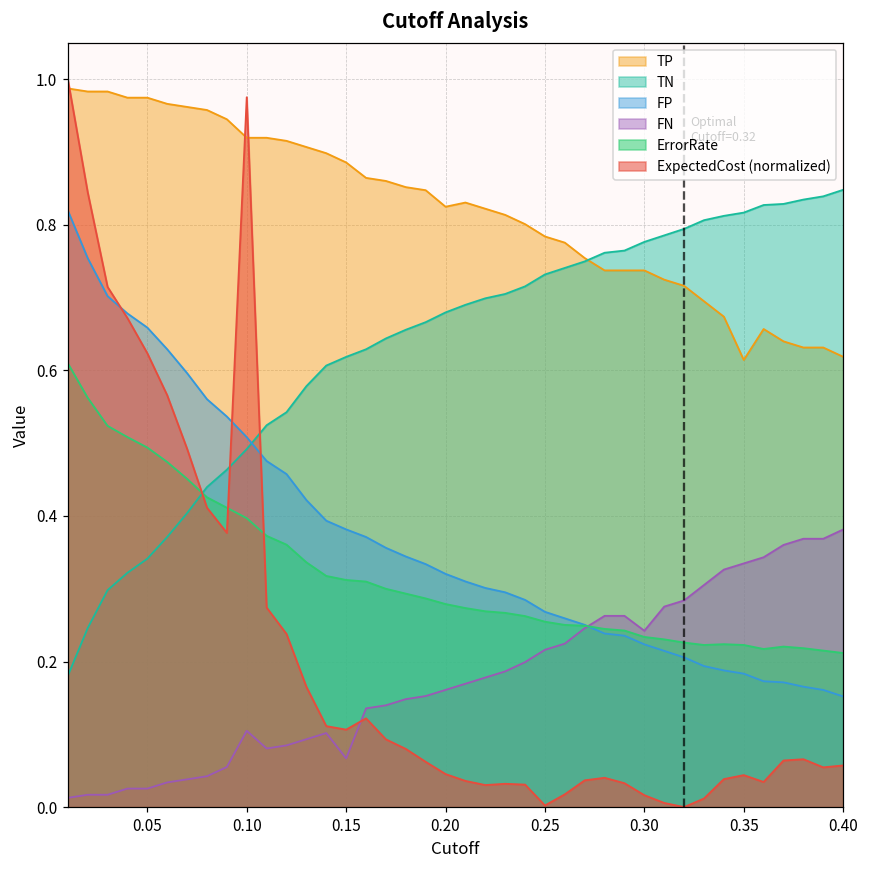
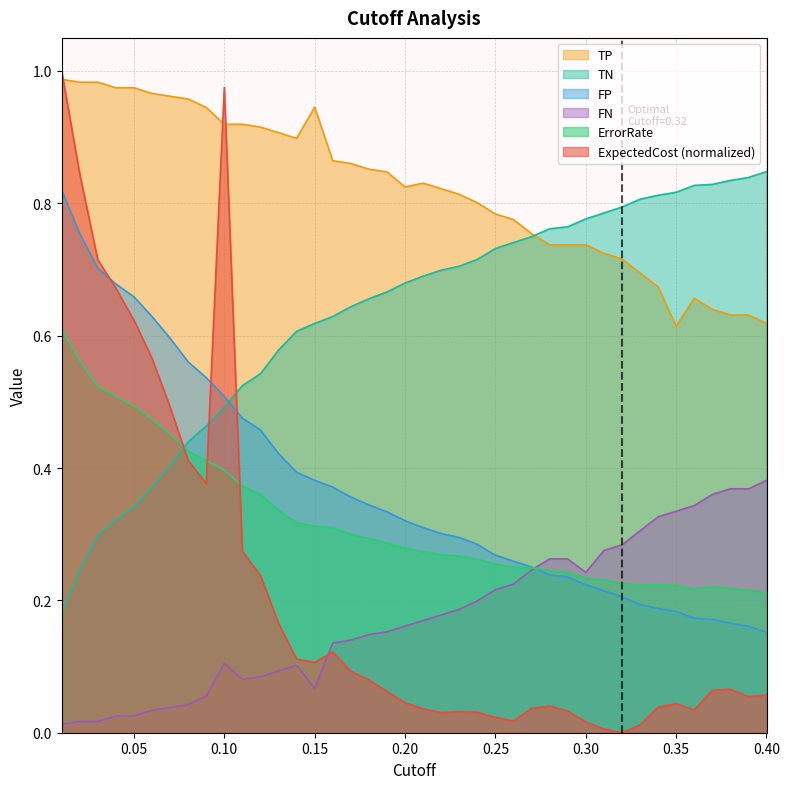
TP, 0.15: 0.89 -> 0.95
ExpectedCost (normalized), 0.25: 0.00 -> 0.02
